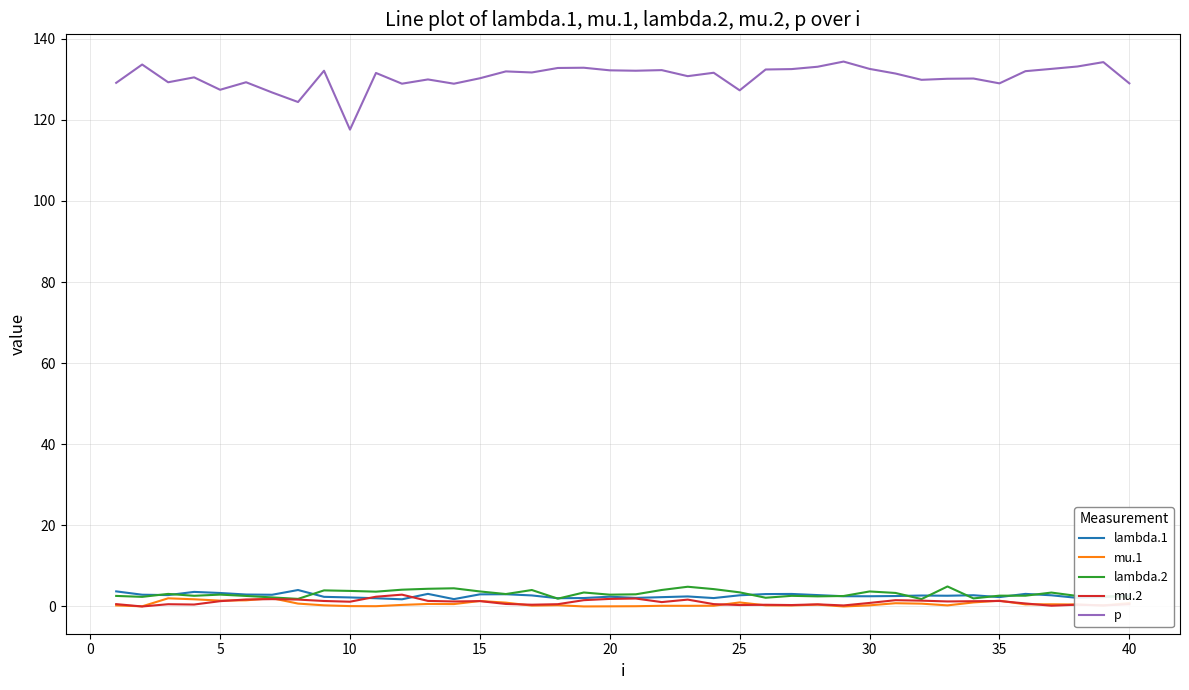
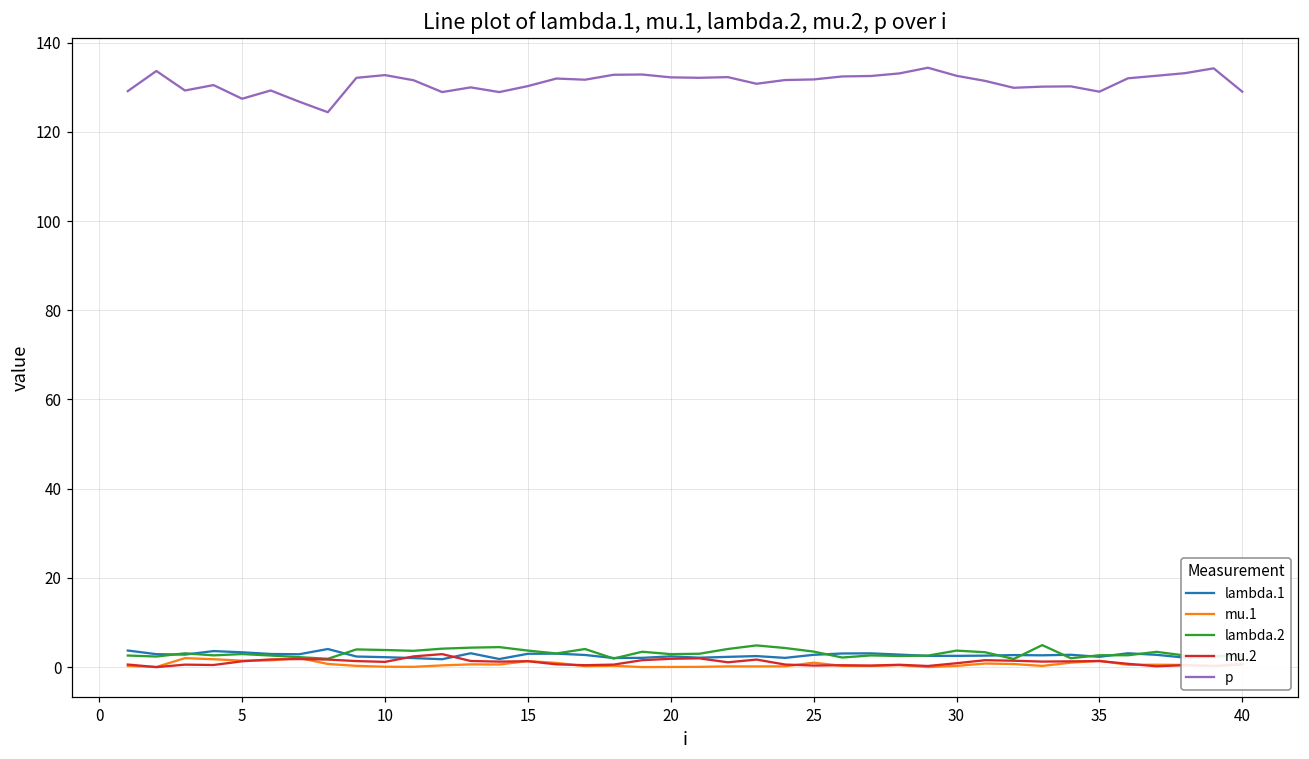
p, 10: 118 -> 133
p, 25: 127 -> 132
